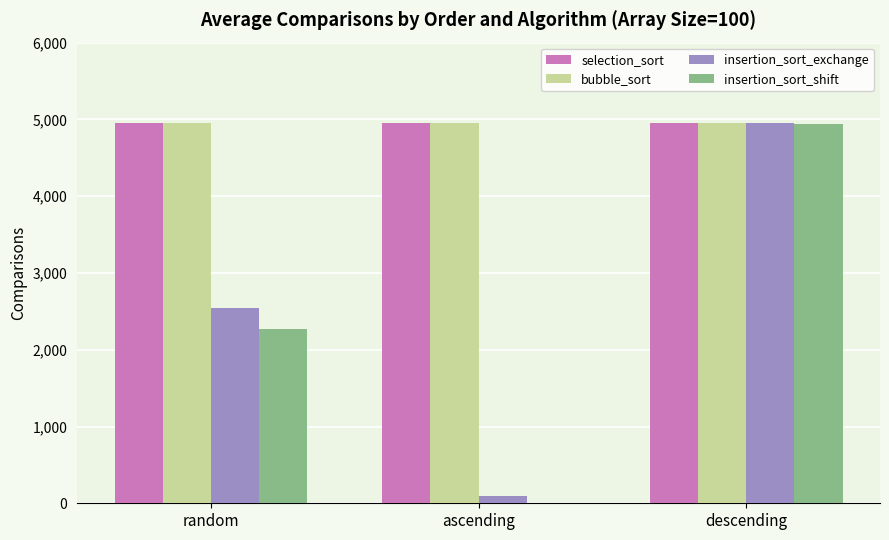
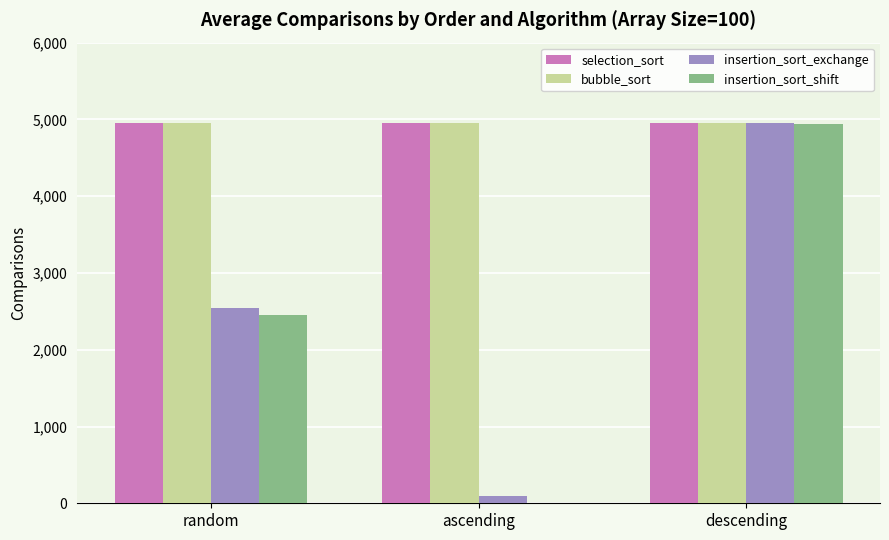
insertion_sort_shift, random: 2,300 -> 2,400
